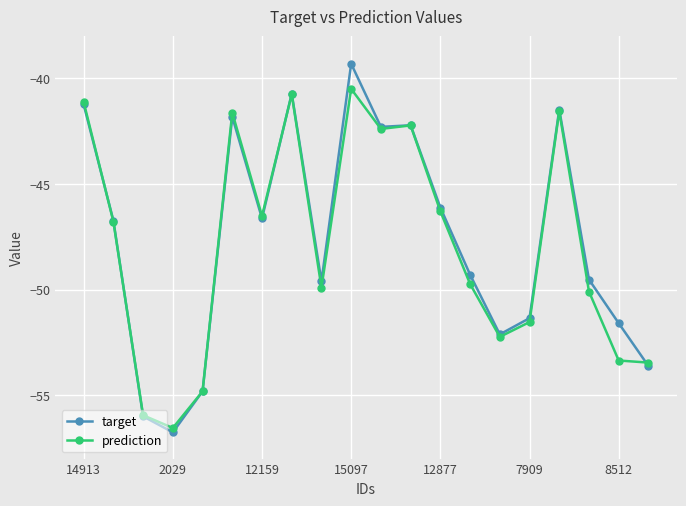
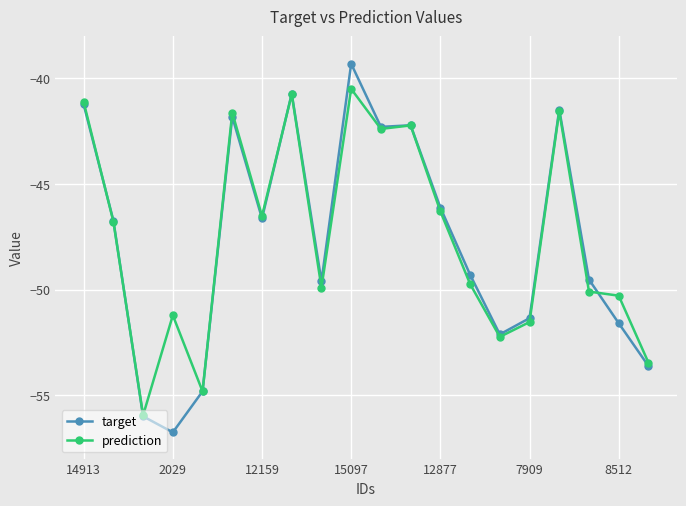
prediction, 2029: -56.6 -> -51.2
prediction, 8512: -53.4 -> -50.3
